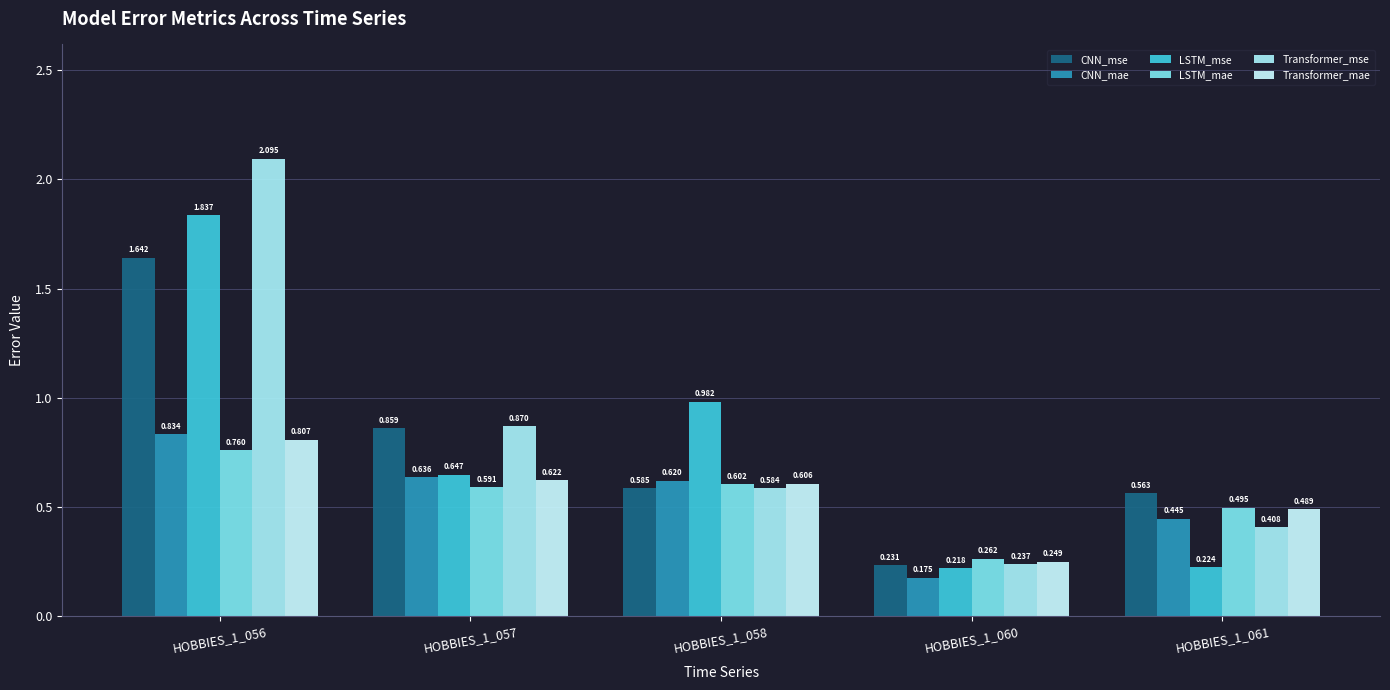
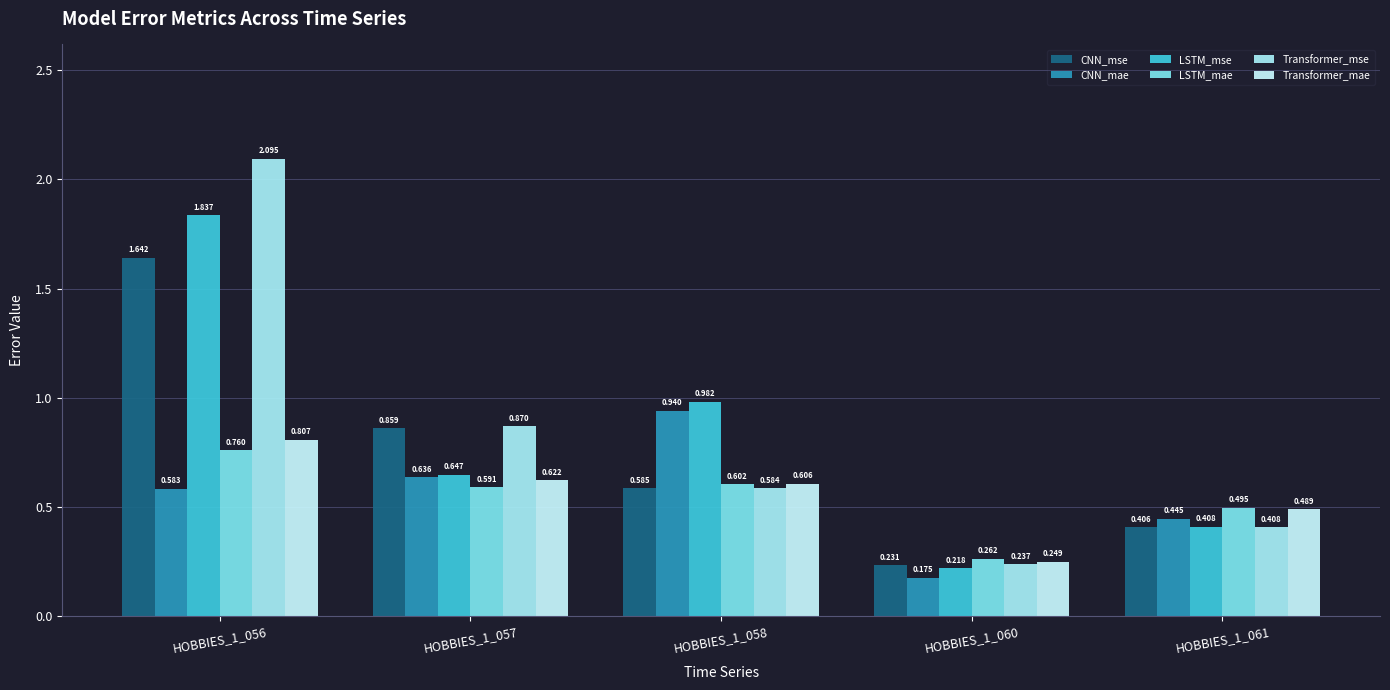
CNN_mae, HOBBIES_1_056: 0.834 -> 0.583
CNN_mae, HOBBIES_1_058: 0.620 -> 0.940
CNN_mse, HOBBIES_1_061: 0.563 -> 0.406
LSTM_mse, HOBBIES_1_061: 0.224 -> 0.408
